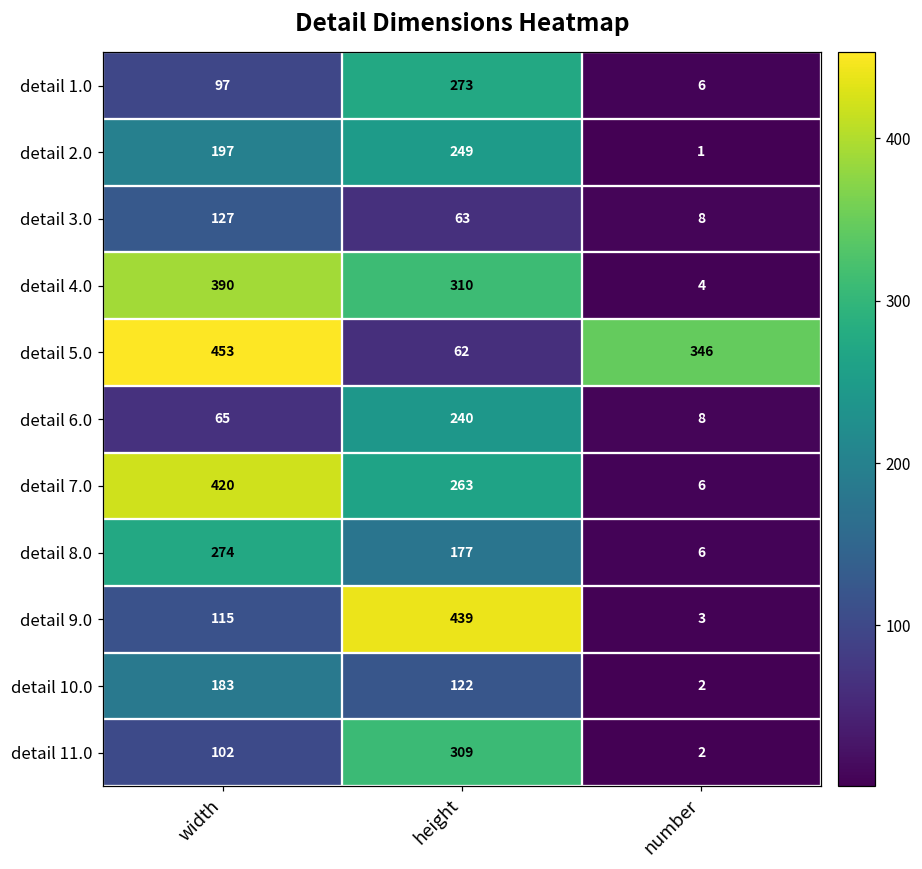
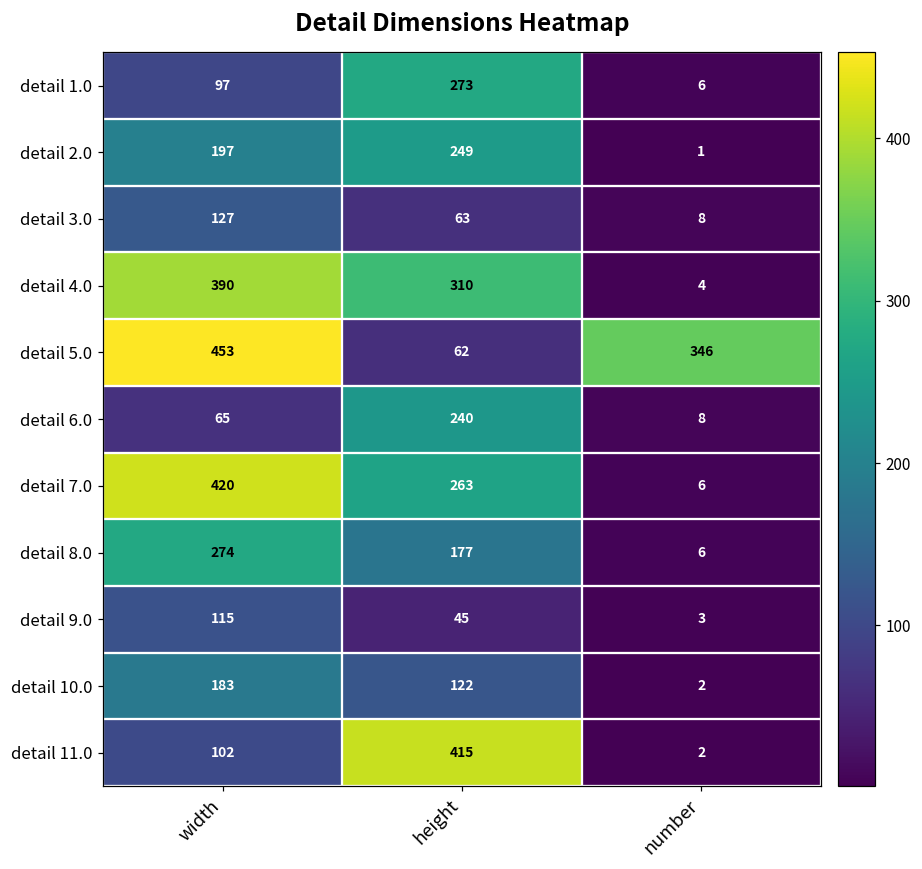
detail 9.0, height: 439 -> 45
detail 11.0, height: 309 -> 415
